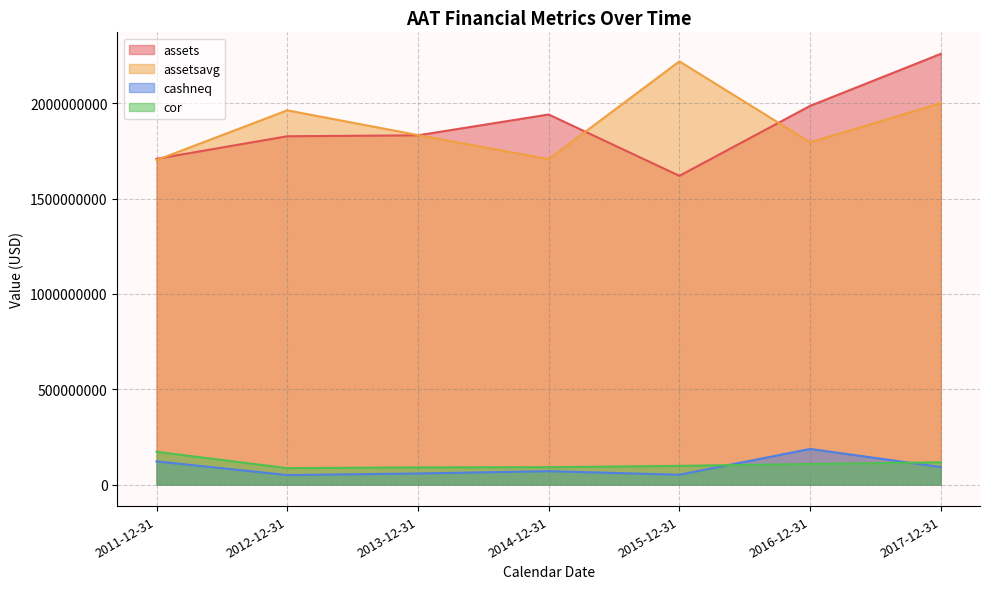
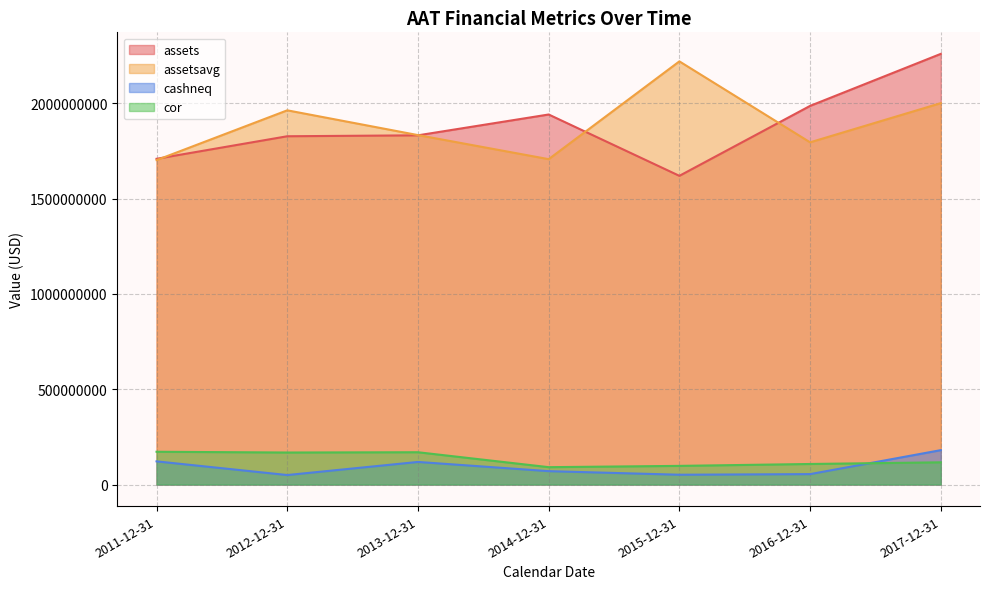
cor, 2012-12-31: 90000000 -> 170000000
cashneq, 2013-12-31: 60000000 -> 120000000
cor, 2013-12-31: 90000000 -> 170000000
cashneq, 2016-12-31: 190000000 -> 50000000
cashneq, 2017-12-31: 90000000 -> 180000000
